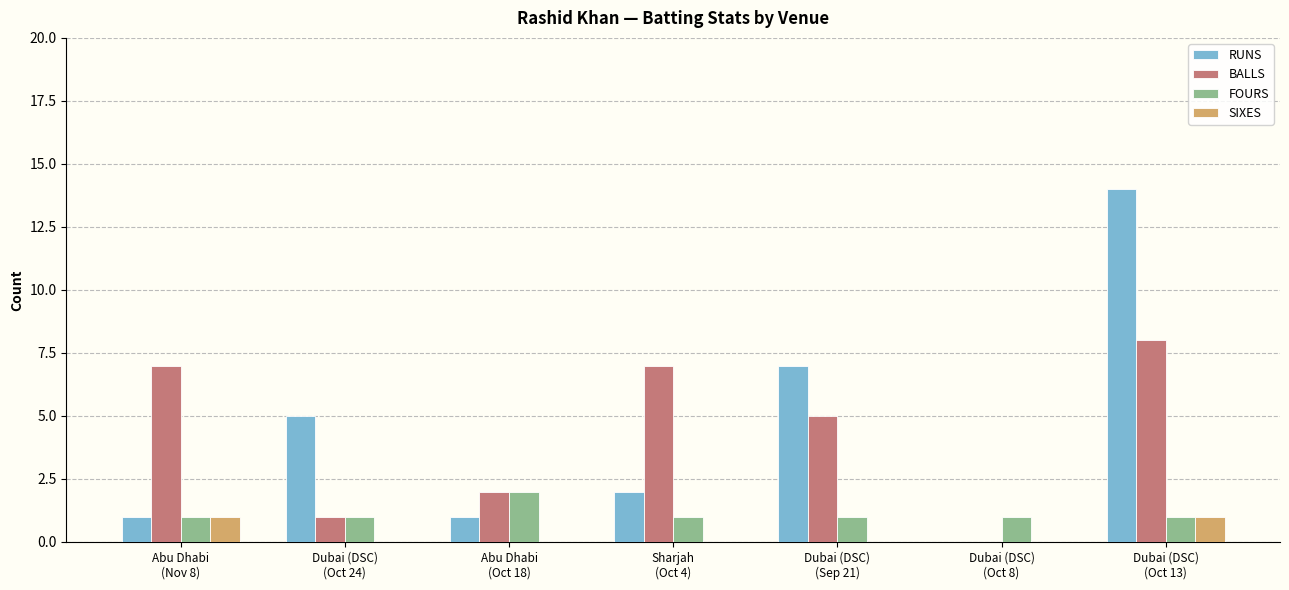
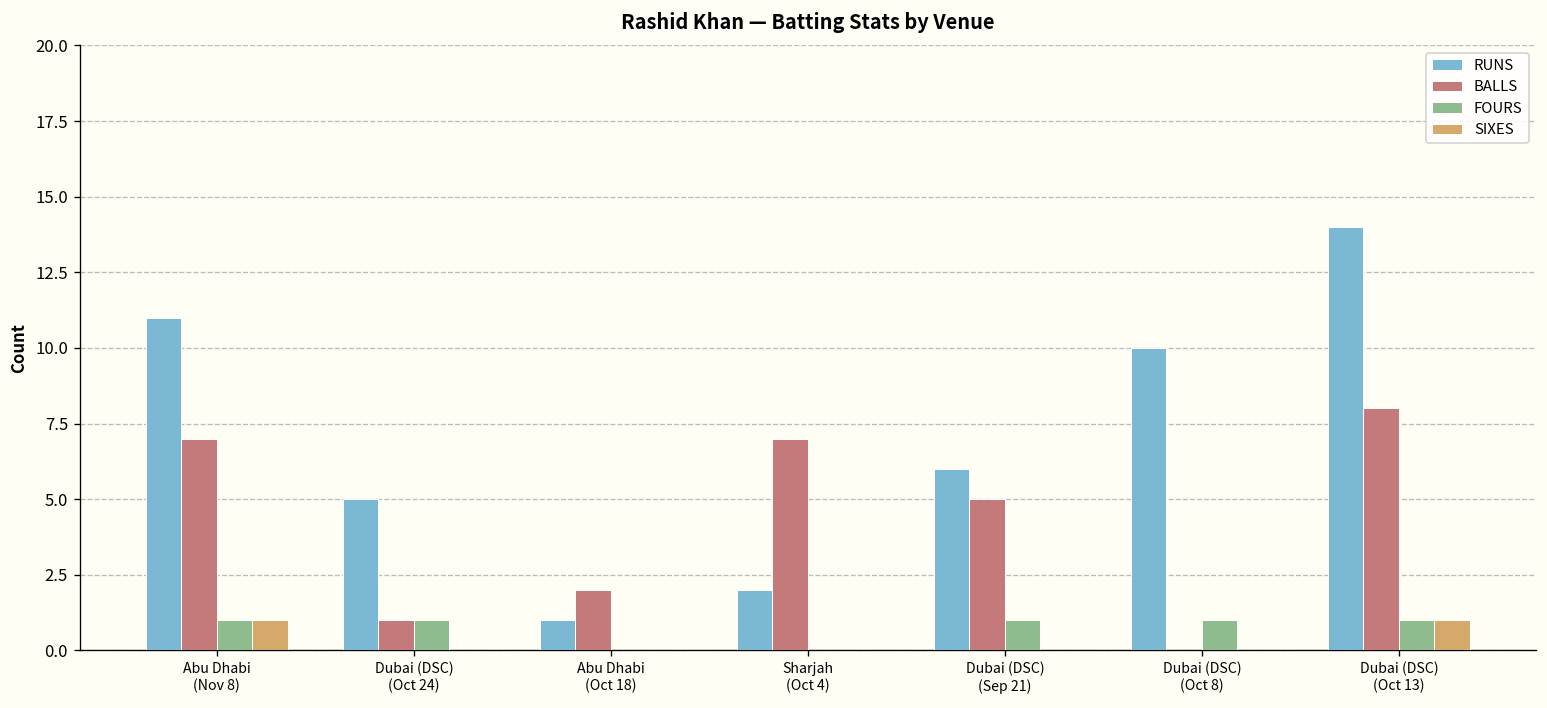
RUNS, Abu Dhabi (Nov 8): 1 -> 11
FOURS, Abu Dhabi (Oct 18): 2 -> 0
FOURS, Sharjah (Oct 4): 1 -> 0
RUNS, Dubai (DSC) (Sep 21): 7 -> 6
RUNS, Dubai (DSC) (Oct 8): 0 -> 10
